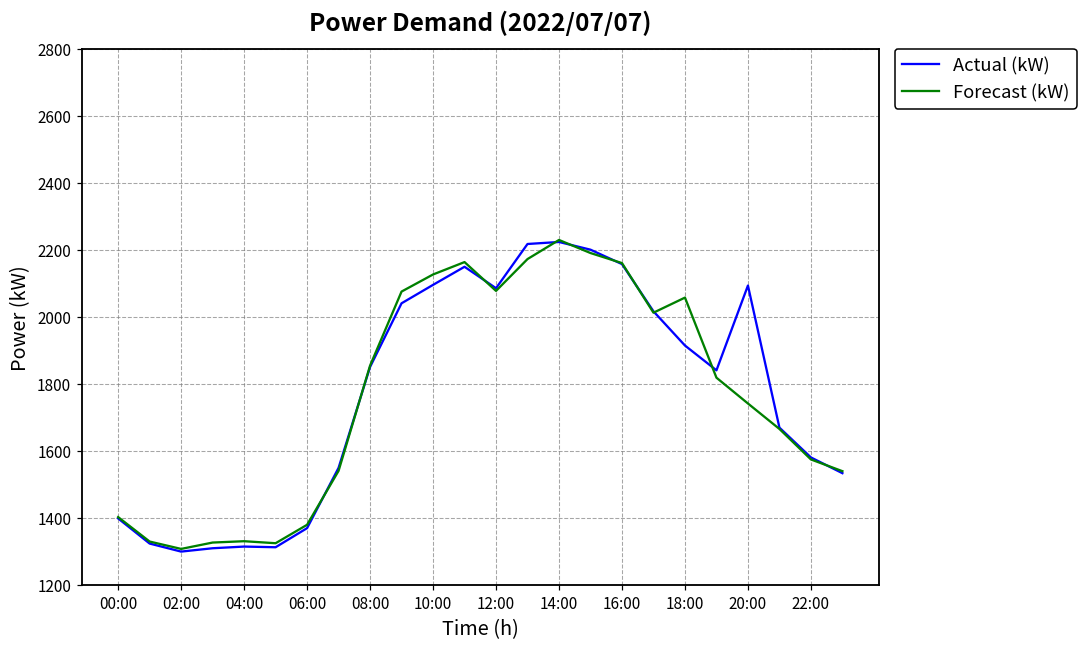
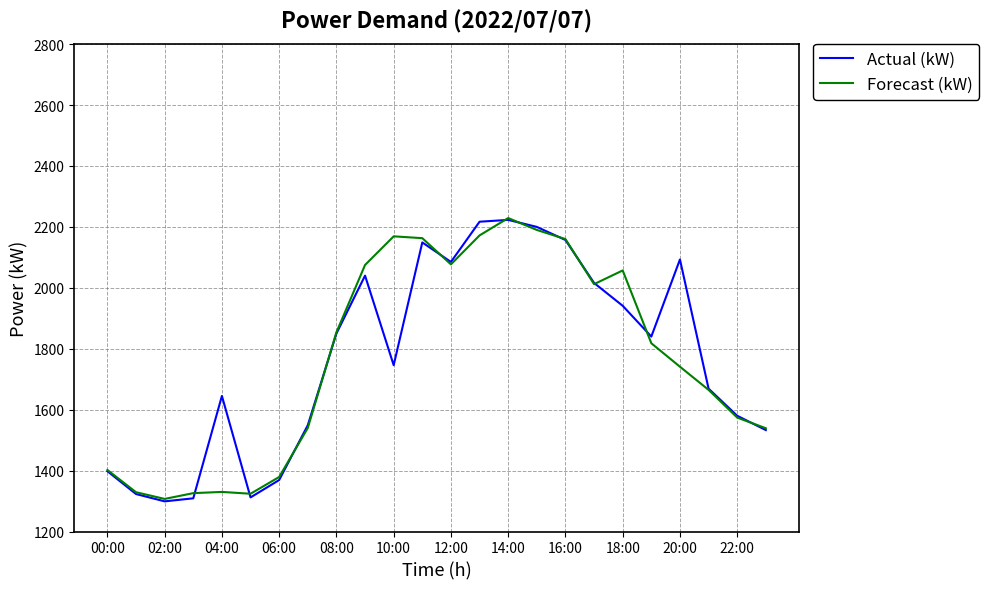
Actual (kW), 04:00: 1310 -> 1650
Actual (kW), 10:00: 2100 -> 1750
Forecast (kW), 10:00: 2130 -> 2170
Actual (kW), 18:00: 1910 -> 1940
